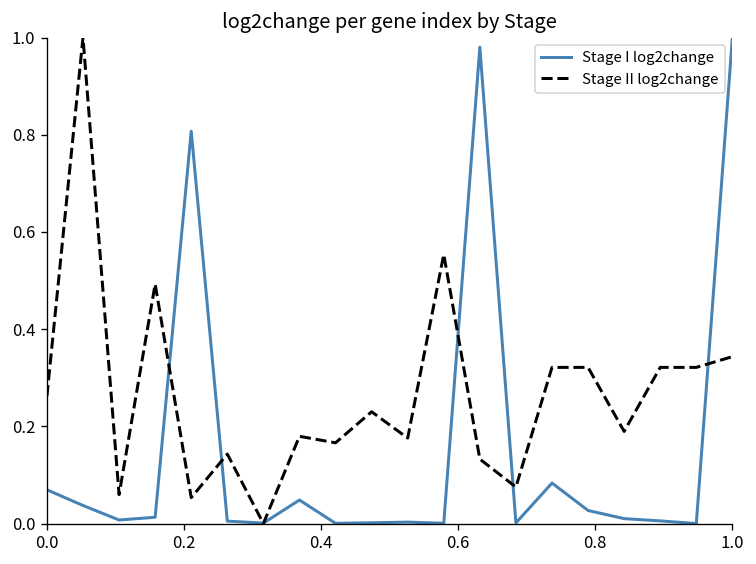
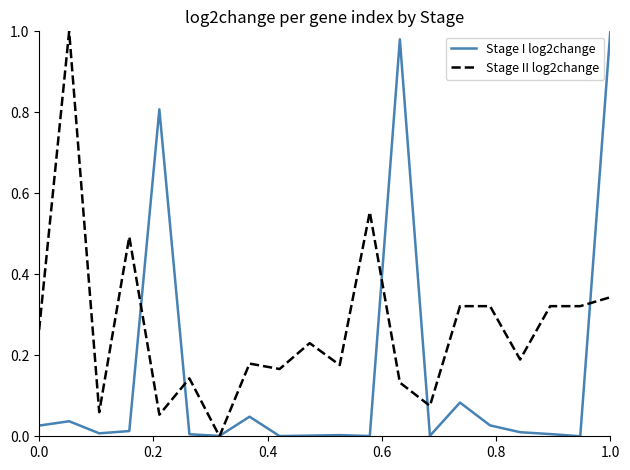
Stage I log2change, 0.0: 0.07 -> 0.03
